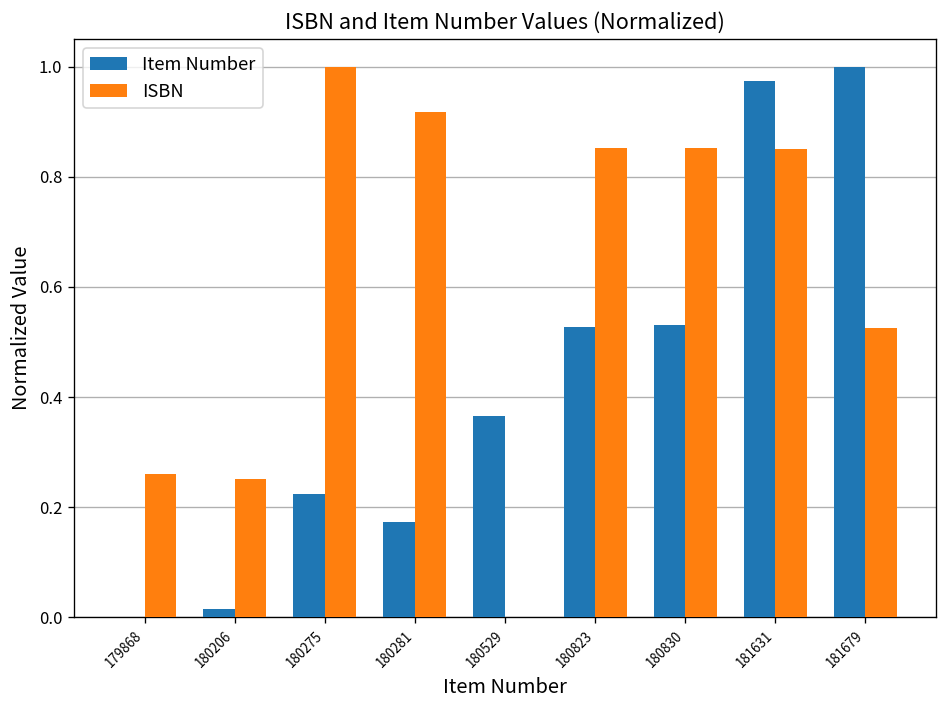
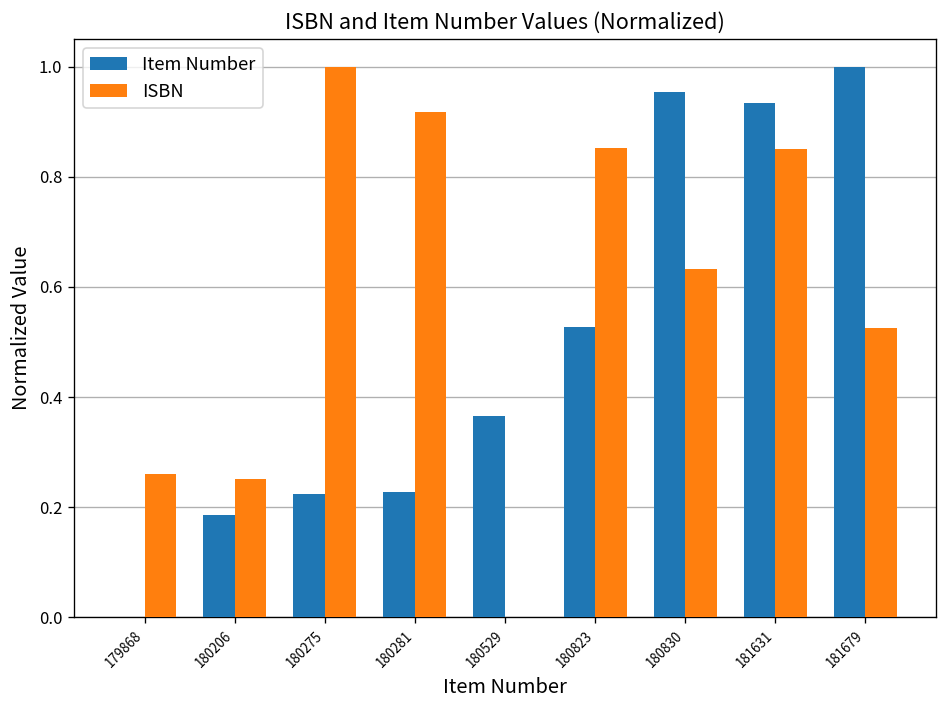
Item Number, 180206: 0.02 -> 0.19
Item Number, 180281: 0.17 -> 0.23
Item Number, 180830: 0.53 -> 0.95
ISBN, 180830: 0.85 -> 0.63
Item Number, 181631: 0.97 -> 0.93
